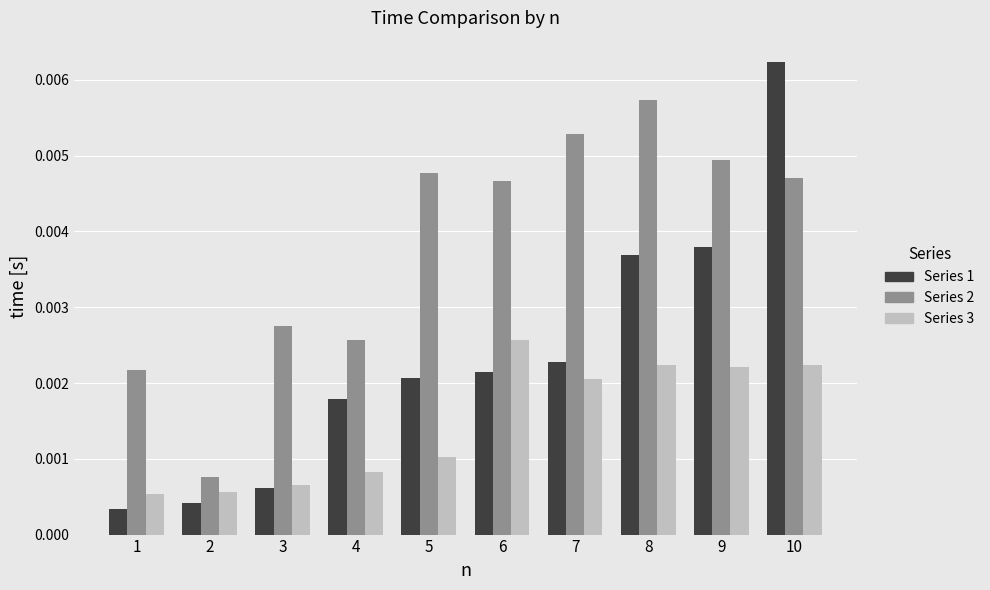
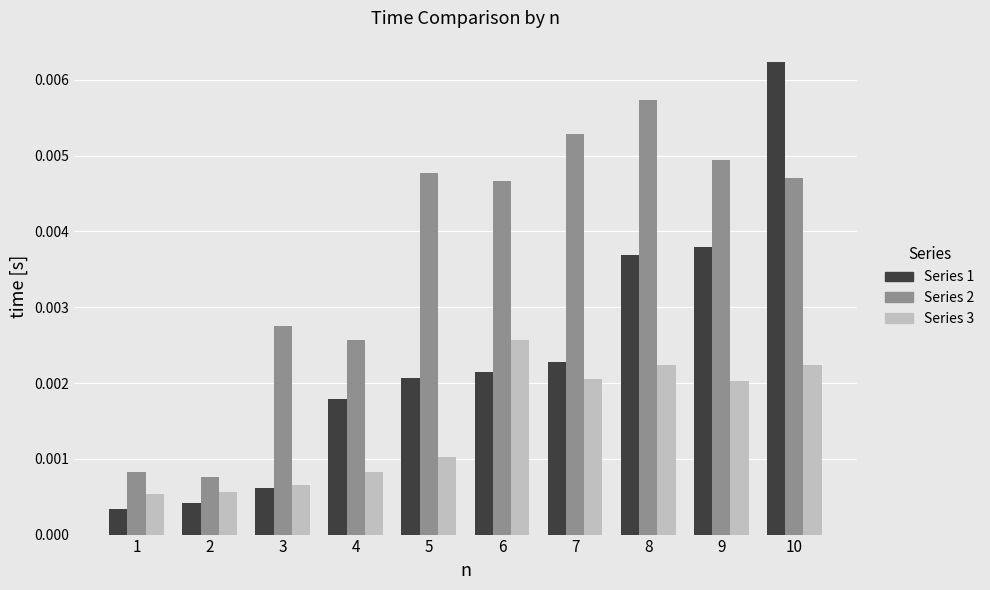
Series 2, 1: 0.0022 -> 0.0008
Series 3, 9: 0.0022 -> 0.0020
